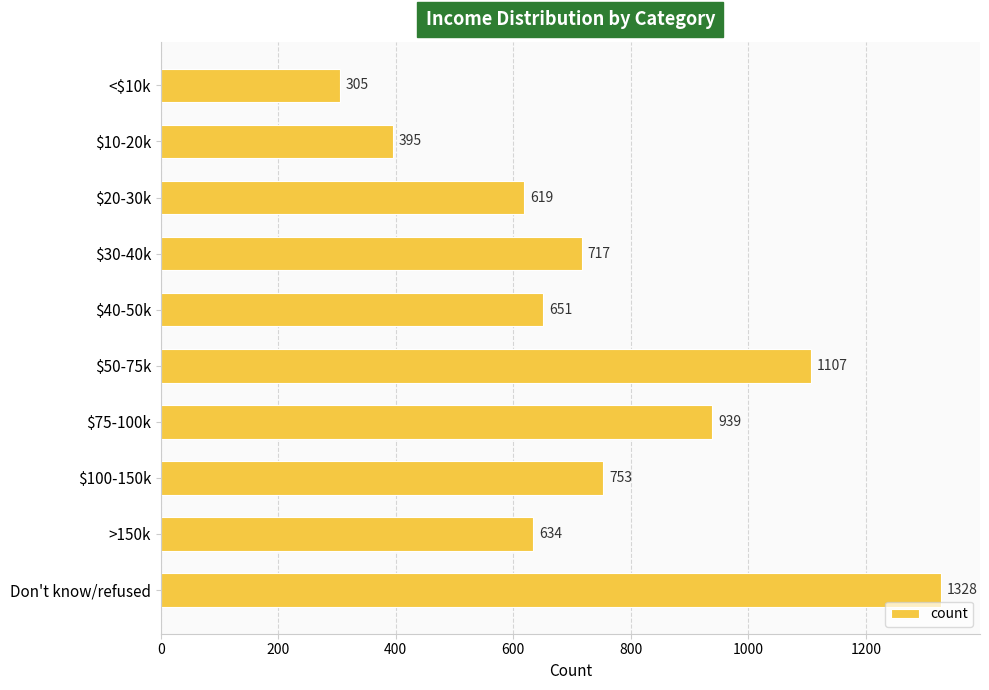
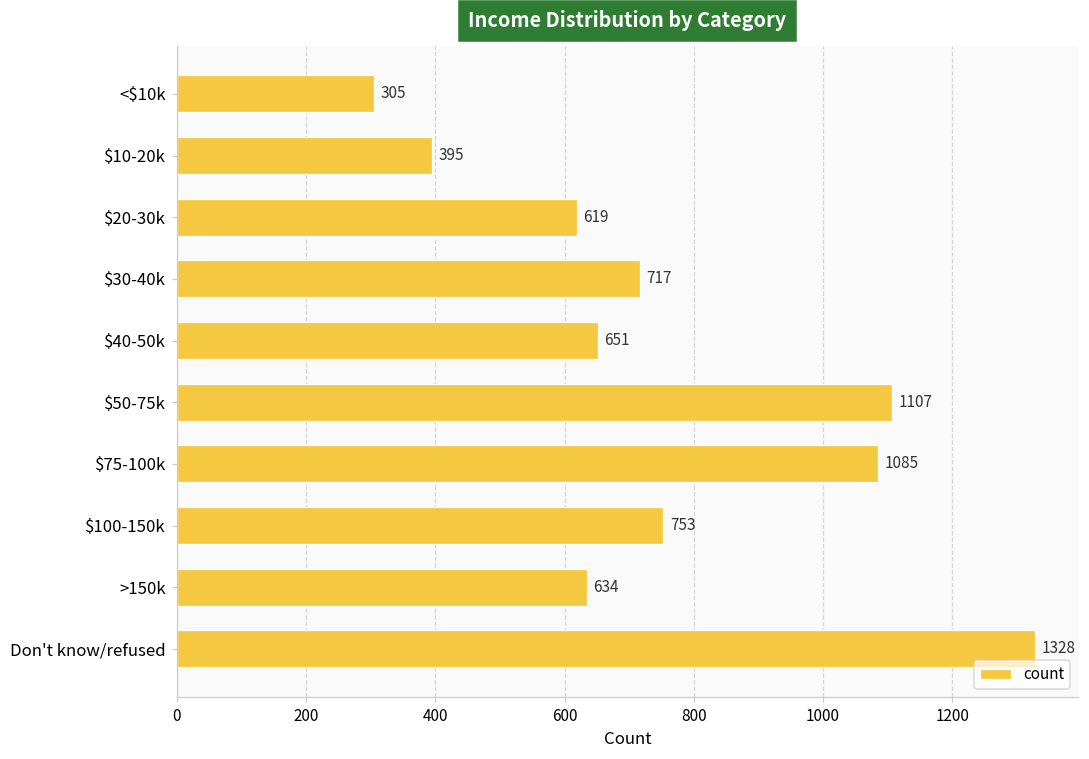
$75-100k: 939 -> 1085
